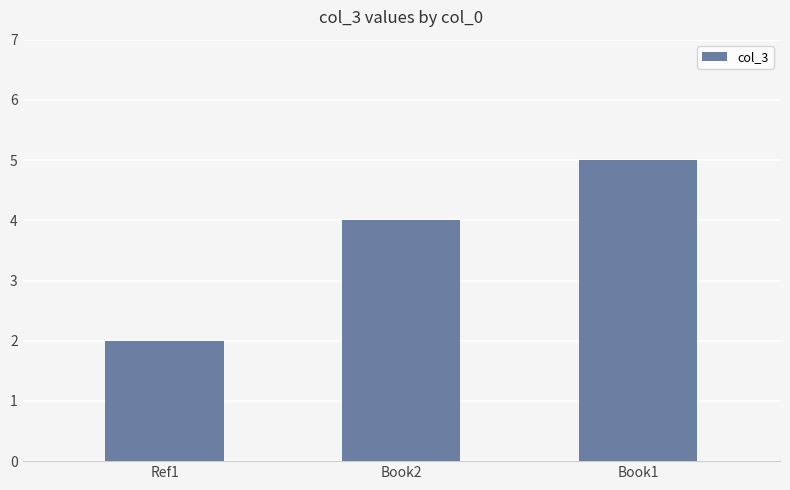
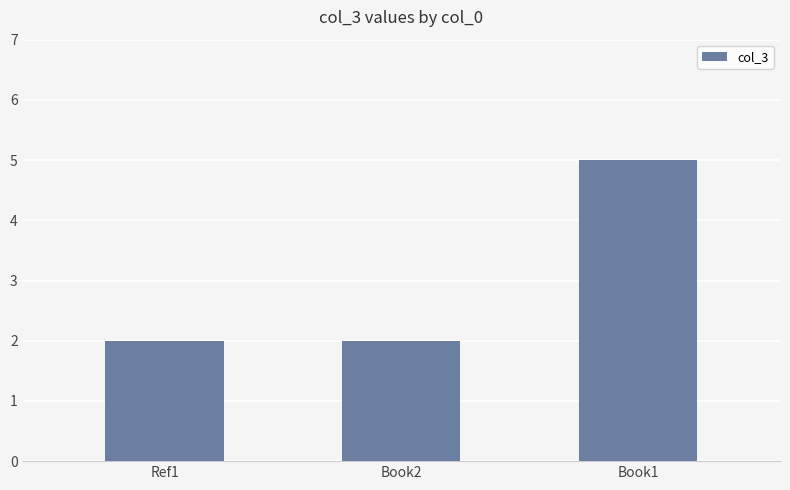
Book2: 4 -> 2
